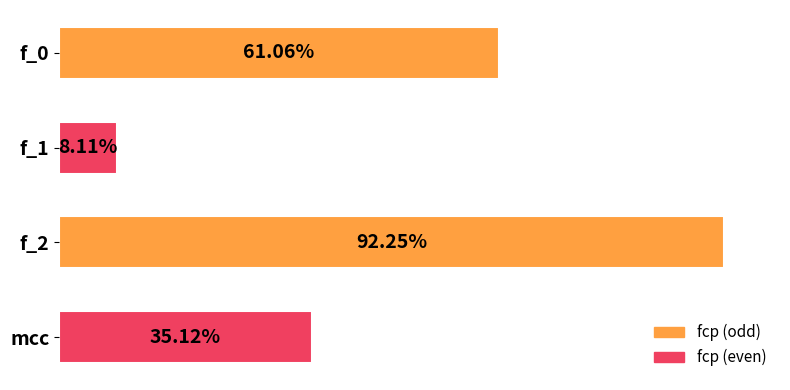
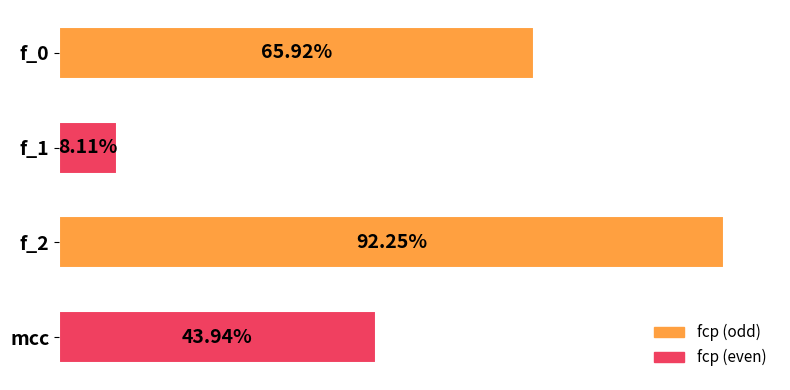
f_0: 61.06% -> 65.92%
mcc: 35.12% -> 43.94%
